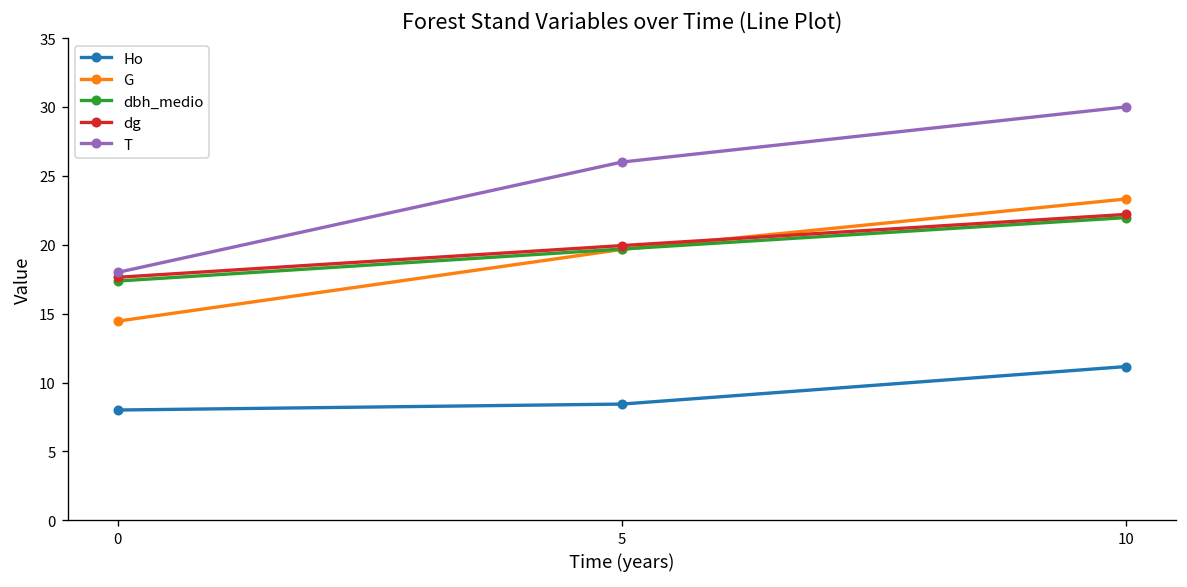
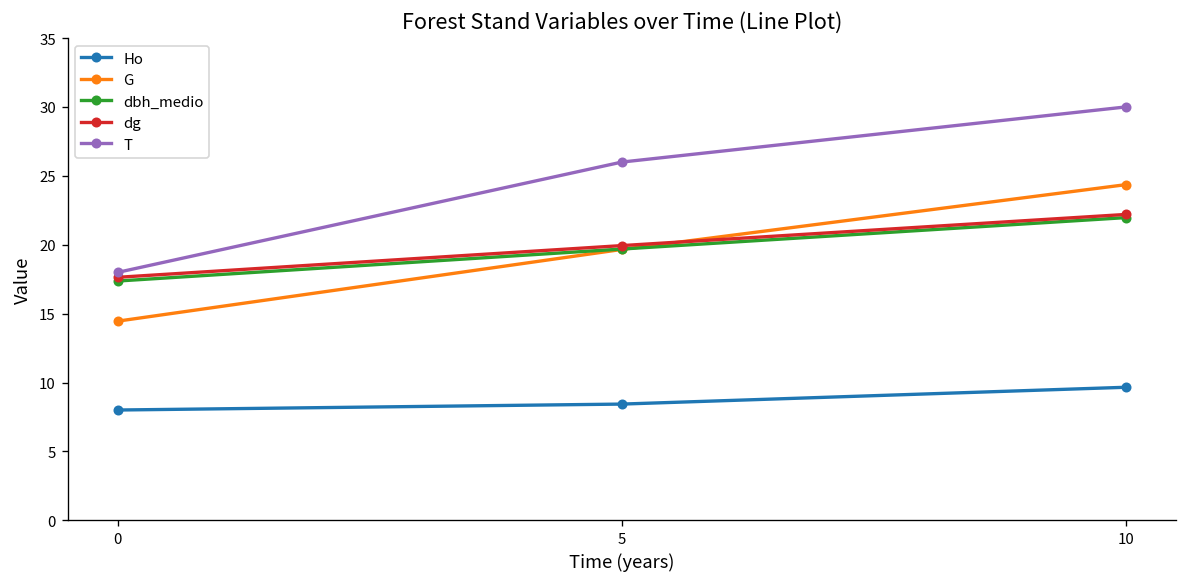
Ho, 10: 11.2 -> 9.7
G, 10: 23.3 -> 24.4
